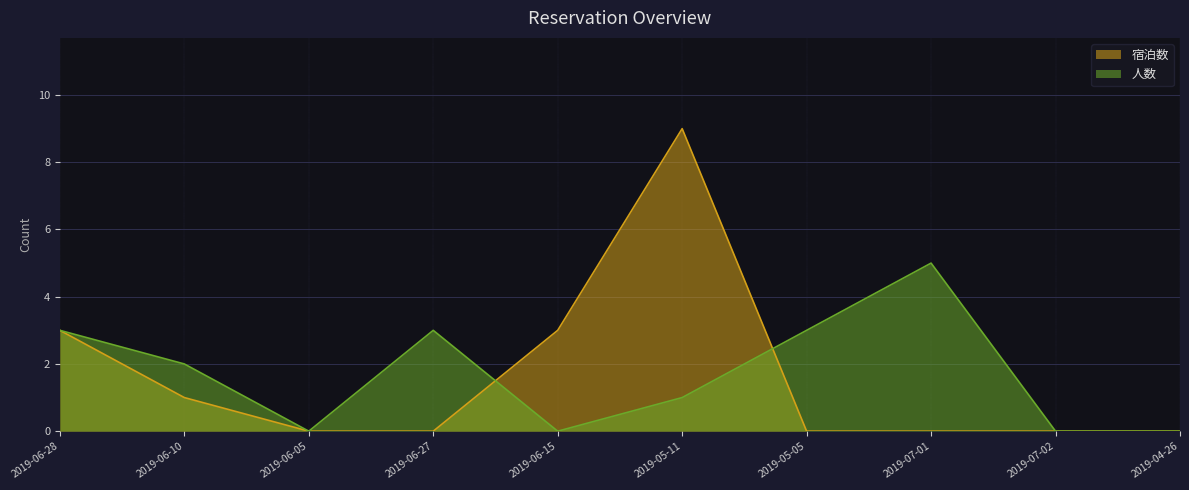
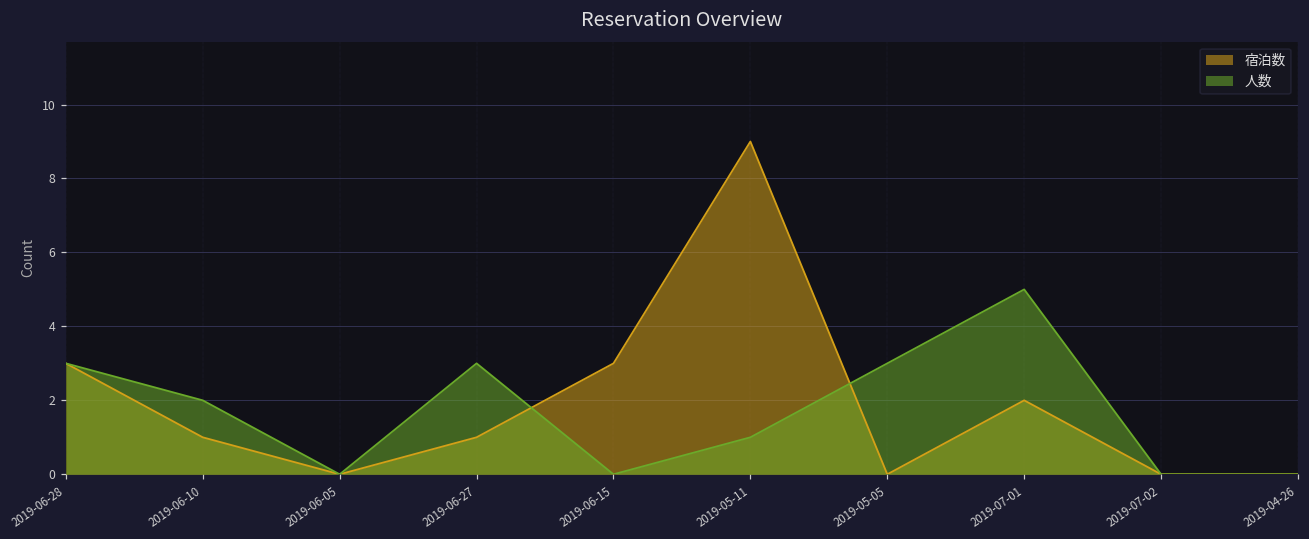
宿泊数, 2019-06-27: 0 -> 1
宿泊数, 2019-07-01: 0 -> 2
